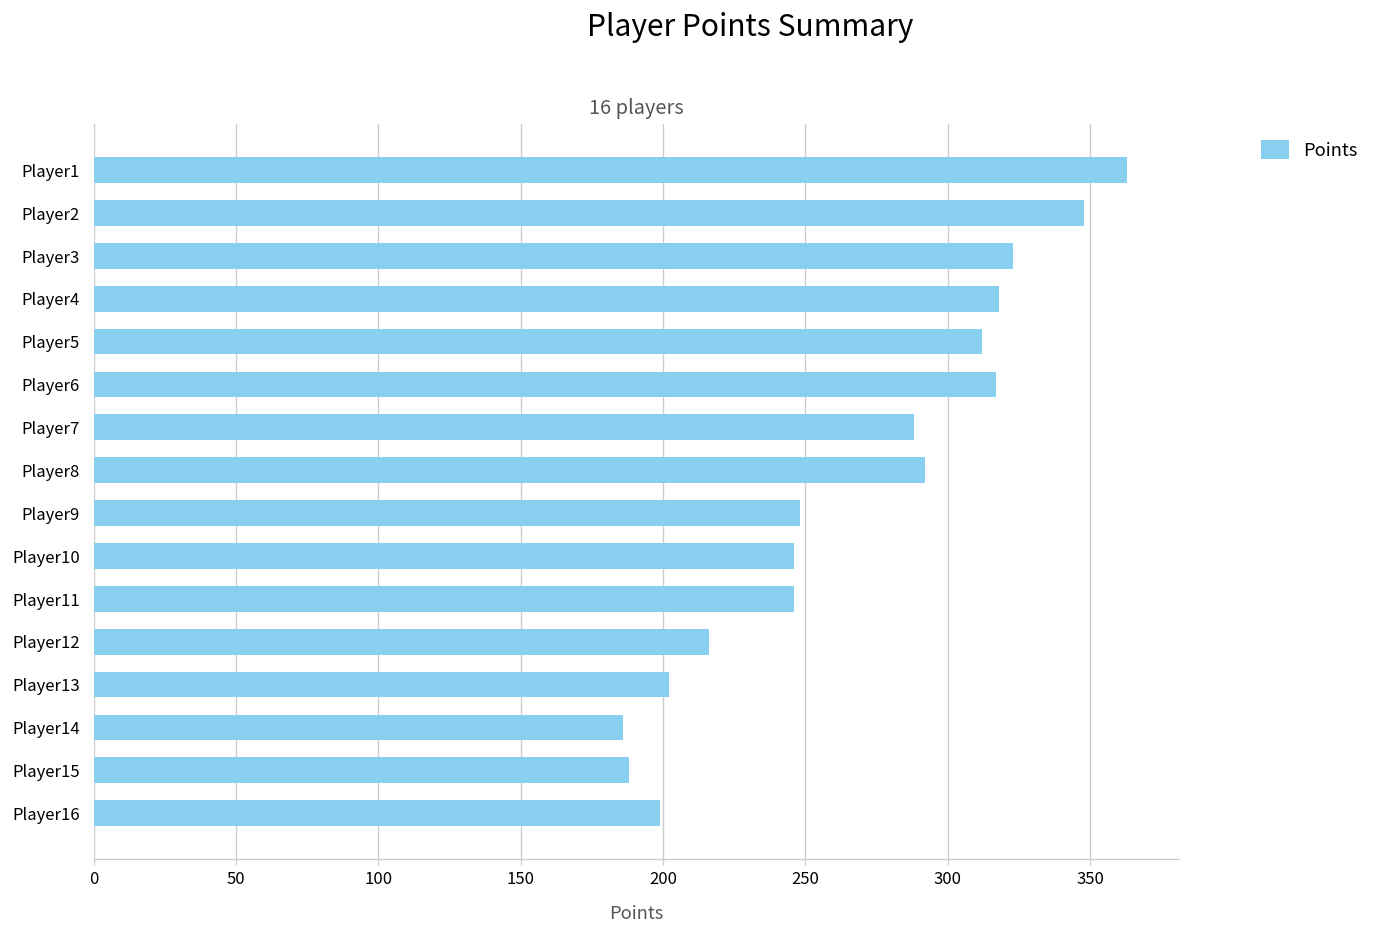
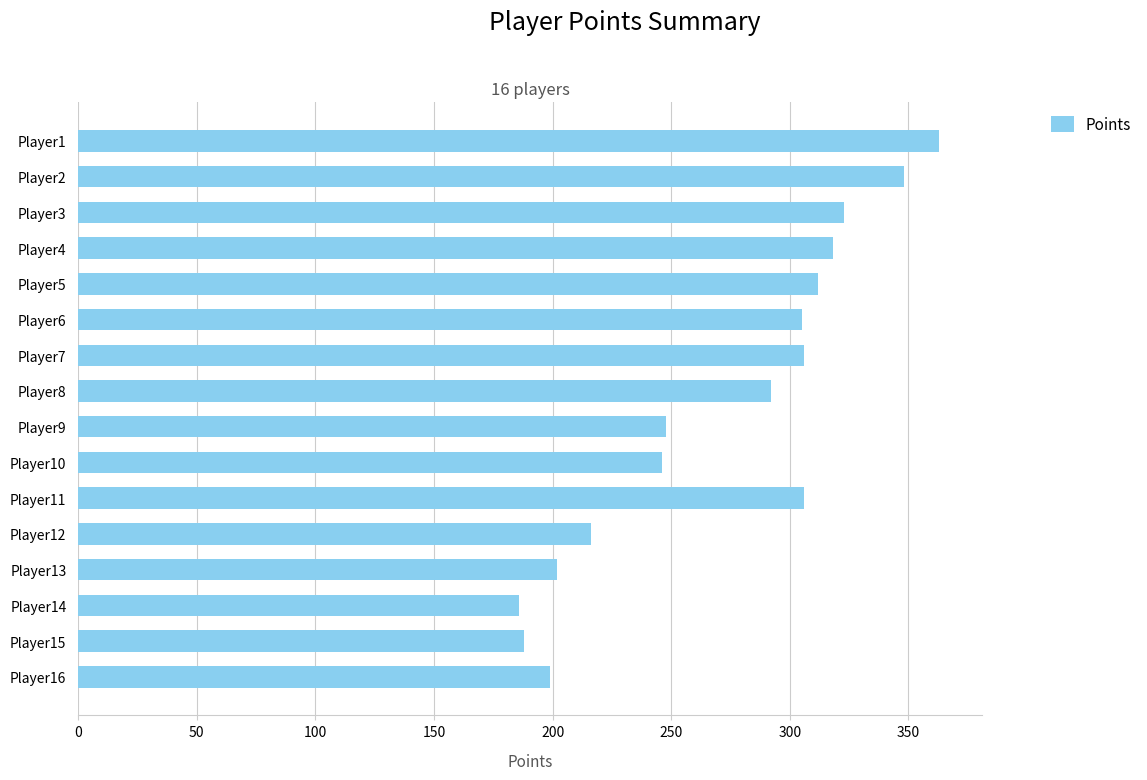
Player6: 317 -> 305
Player7: 288 -> 306
Player11: 246 -> 306
